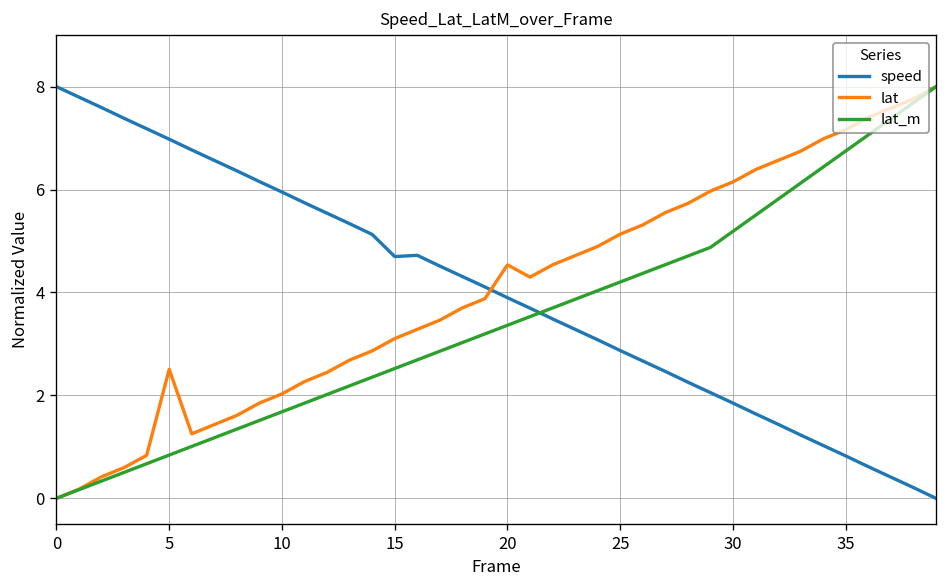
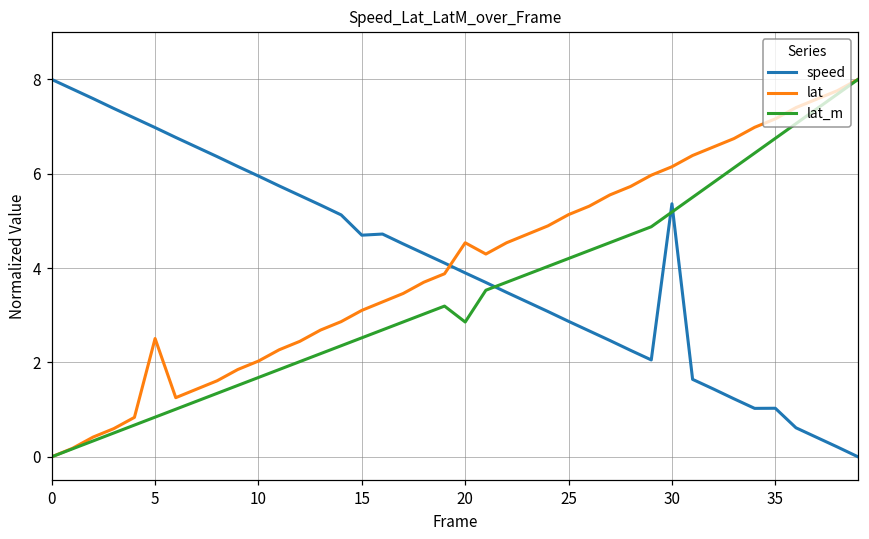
lat_m, 20: 3.4 -> 2.9
speed, 30: 1.9 -> 5.4
speed, 35: 0.8 -> 1.0
